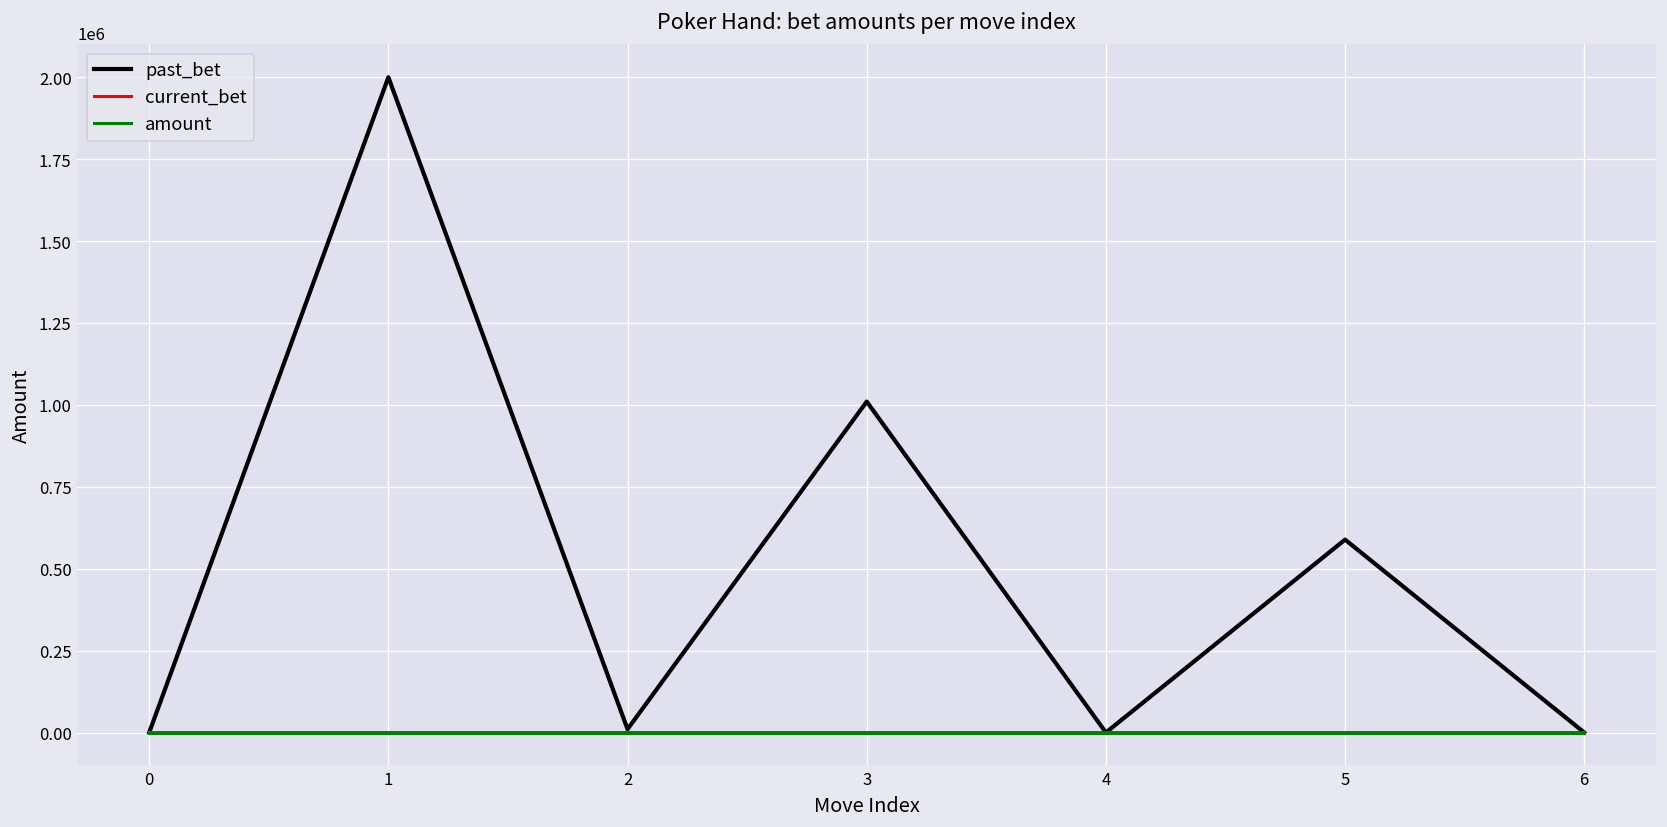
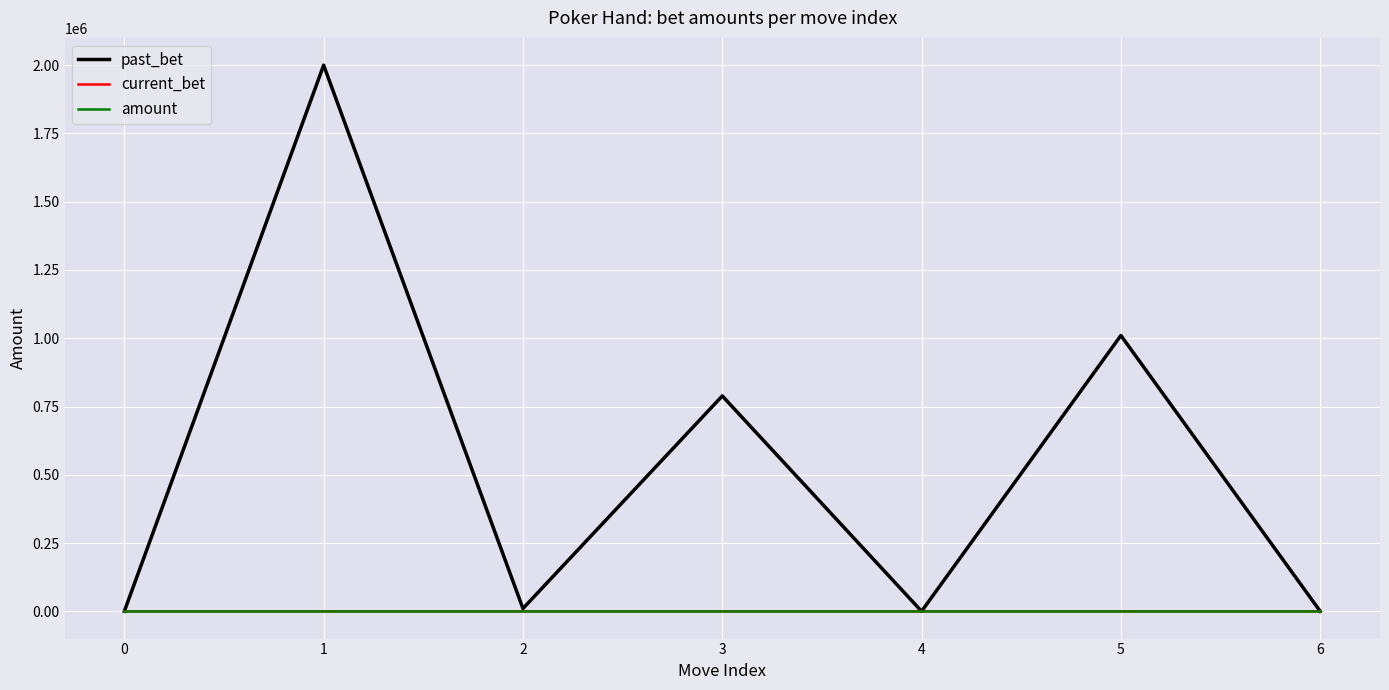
past_bet, 3: 1010000 -> 790000
past_bet, 5: 590000 -> 1010000
